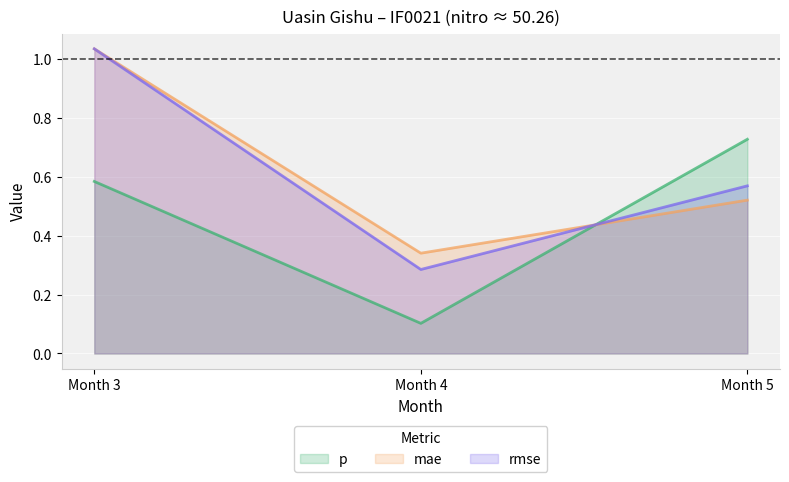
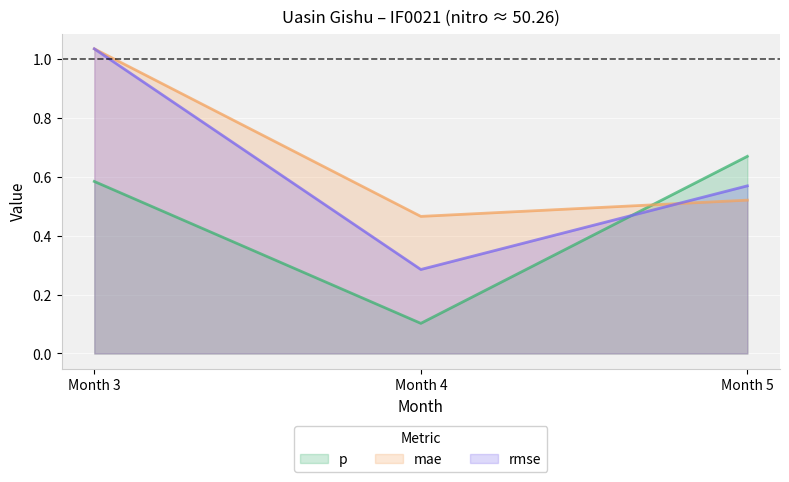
mae, Month 4: 0.34 -> 0.47
p, Month 5: 0.73 -> 0.67
